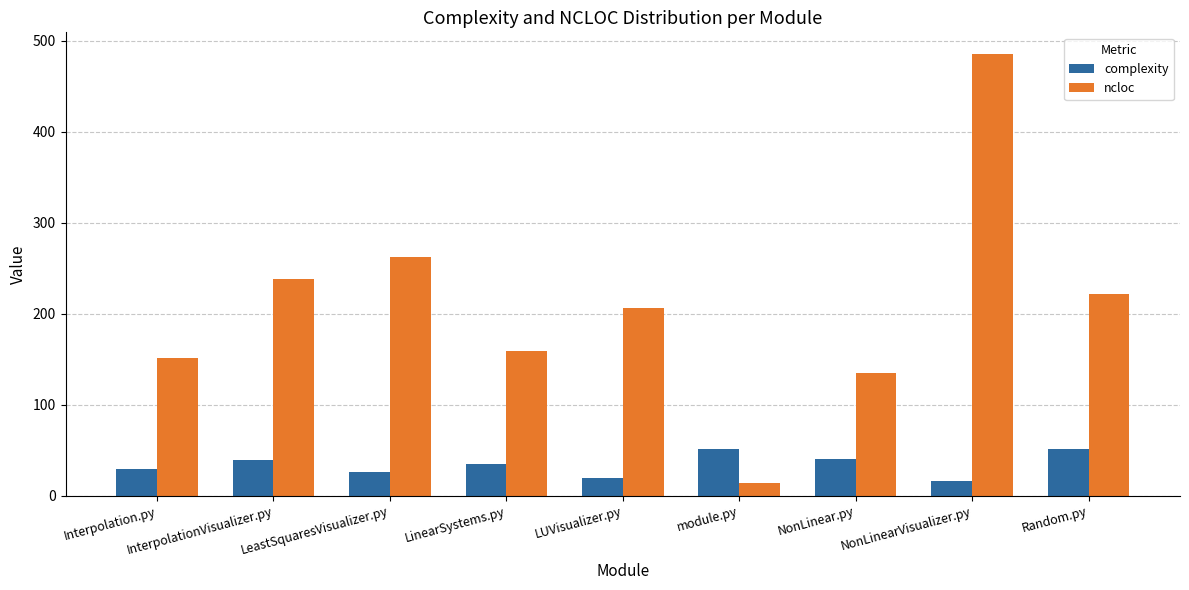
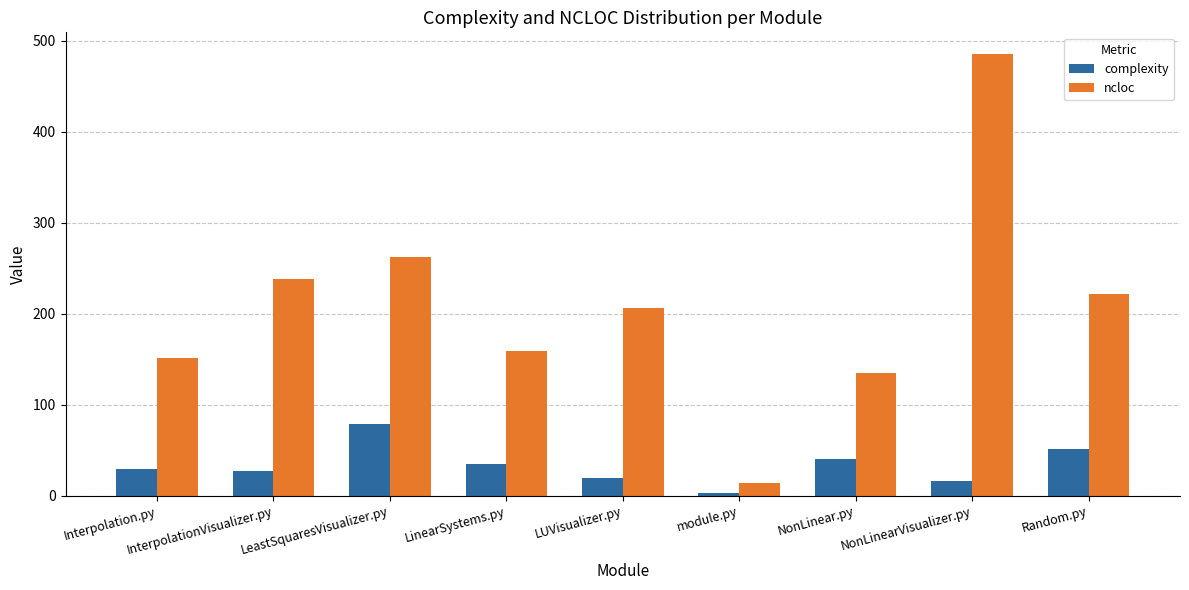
complexity, InterpolationVisualizer.py: 40 -> 30
complexity, LeastSquaresVisualizer.py: 30 -> 80
complexity, module.py: 50 -> 0
